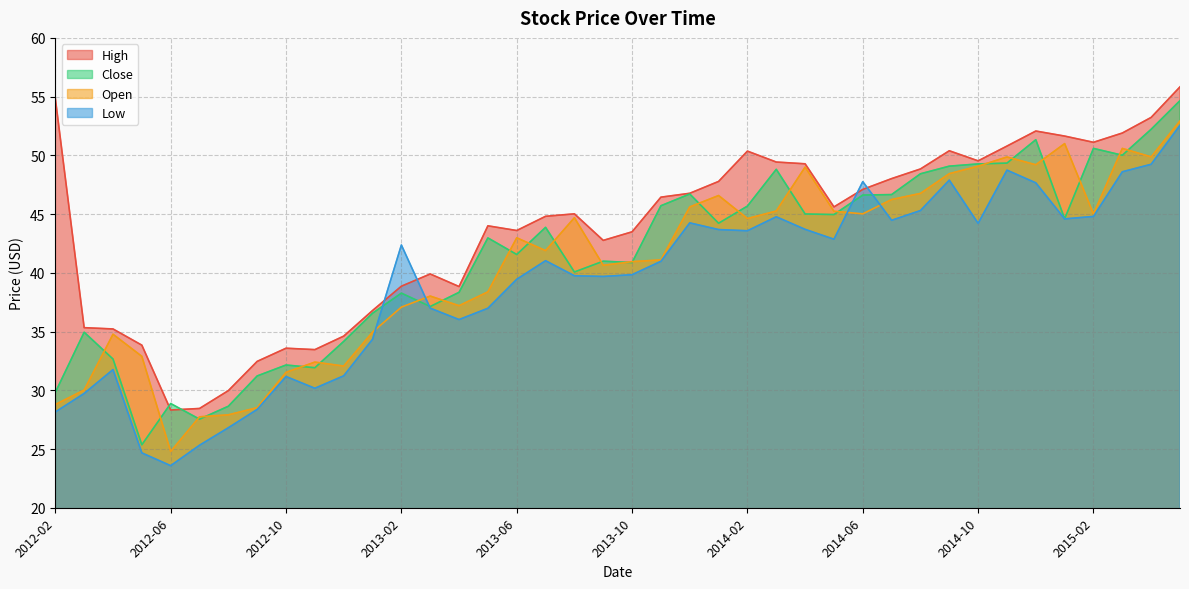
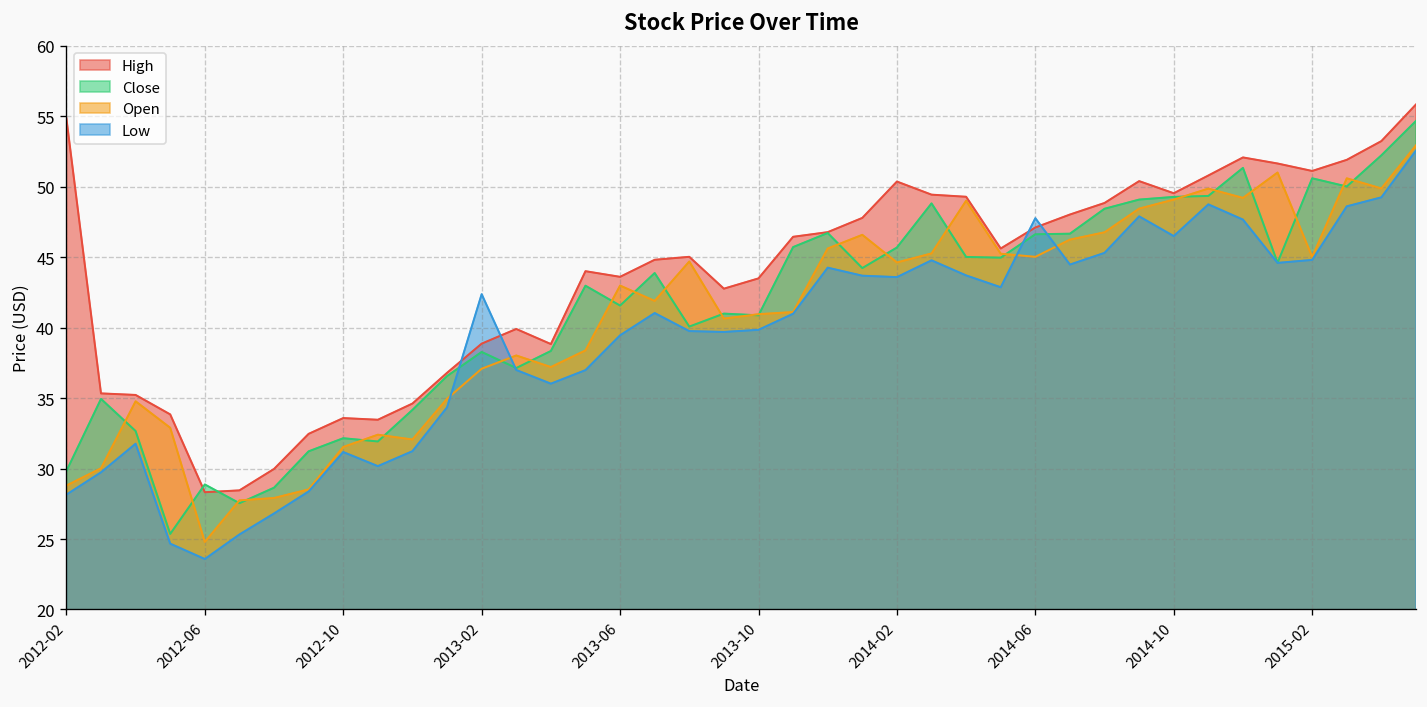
Low, 2014-10: 44.2 -> 46.5
